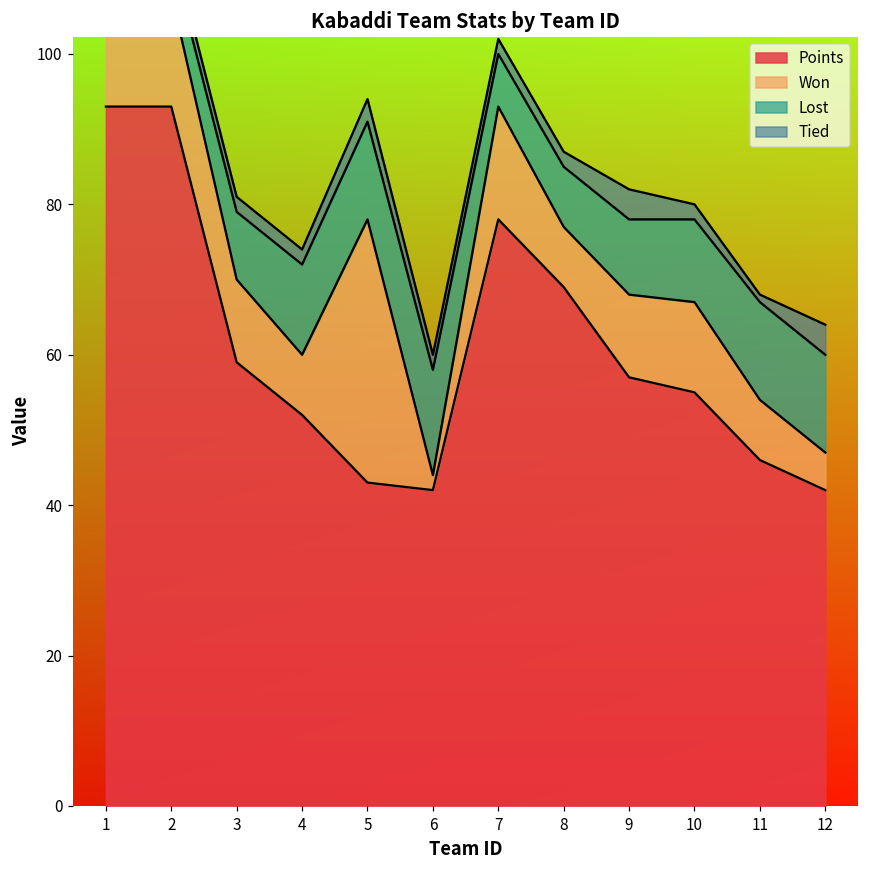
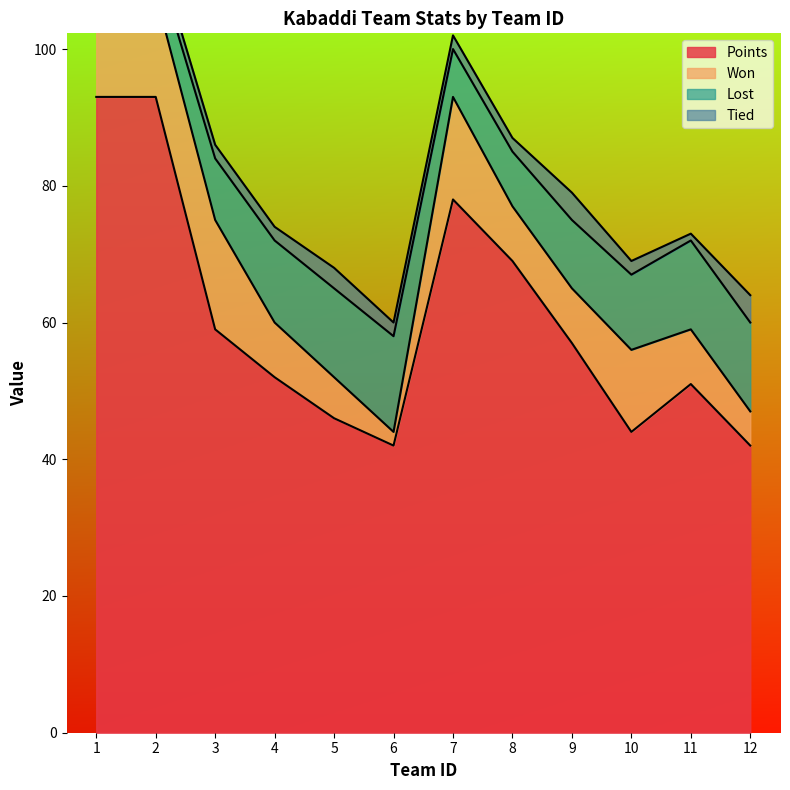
Won, 3: 11 -> 16
Points, 5: 43 -> 46
Won, 5: 35 -> 6
Won, 9: 11 -> 8
Points, 10: 55 -> 44
Points, 11: 46 -> 51
